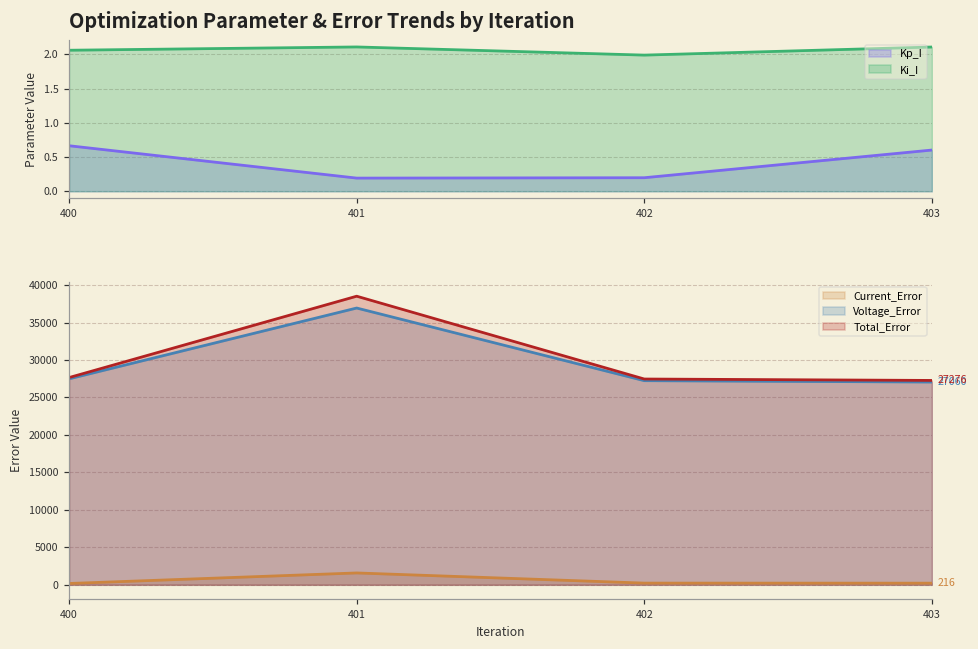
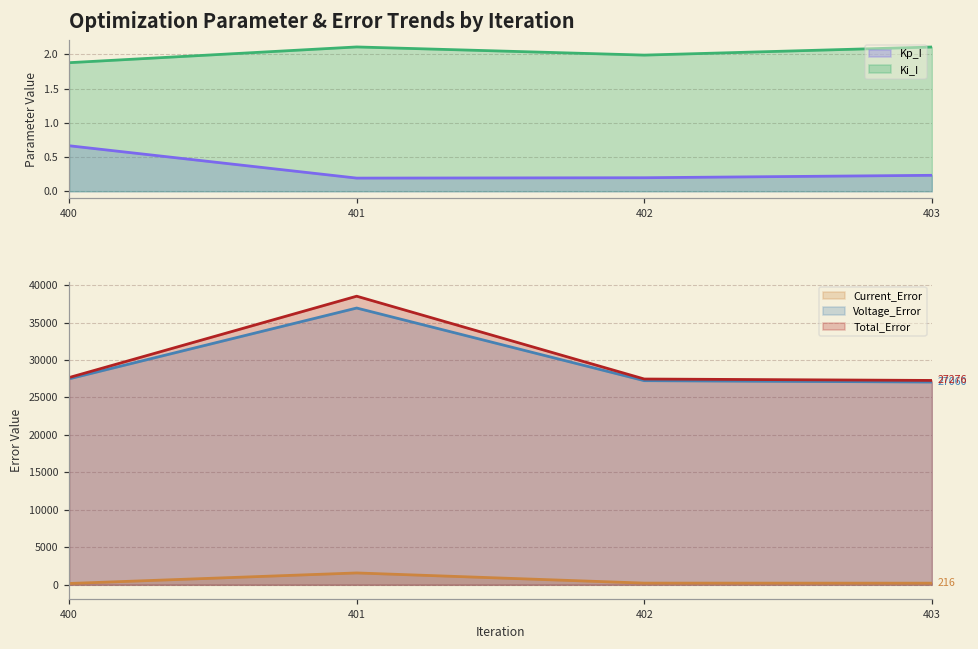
Optimization Parameter & Error Trends by Iteration, Ki_I, 400: 2.1 -> 1.9
Optimization Parameter & Error Trends by Iteration, Kp_I, 403: 0.6 -> 0.2
